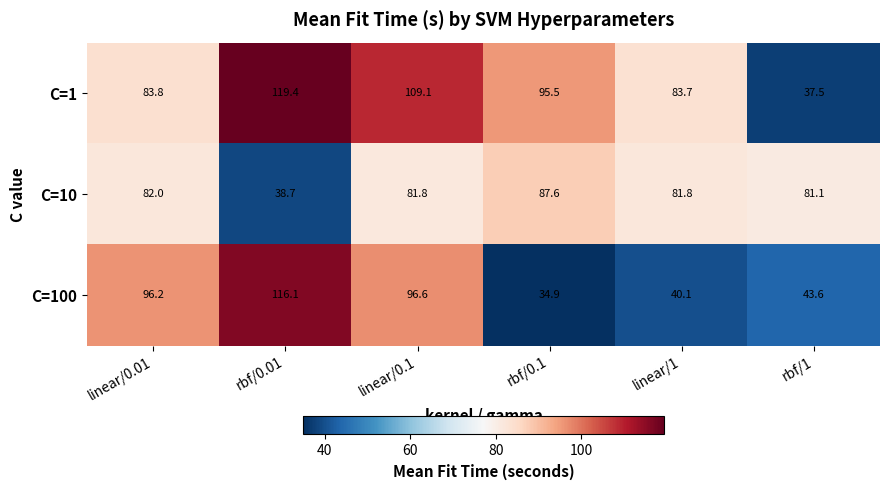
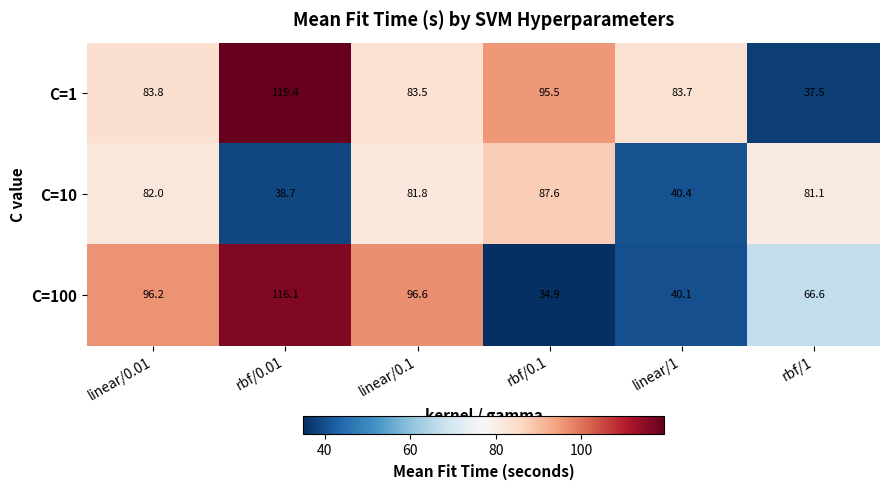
C=1, linear/0.1: 109.1 -> 83.5
C=10, linear/1: 81.8 -> 40.4
C=100, rbf/1: 43.6 -> 66.6
